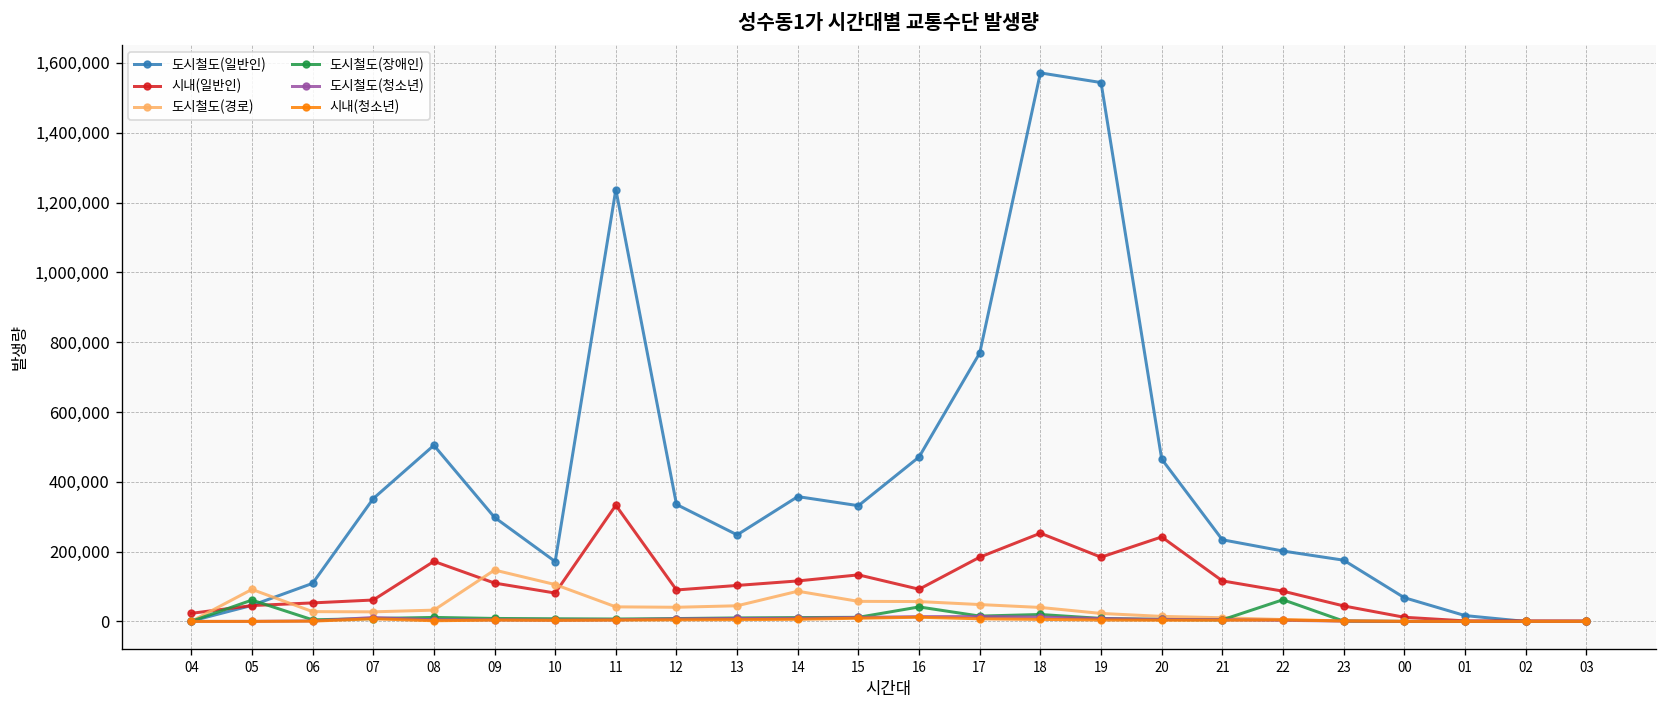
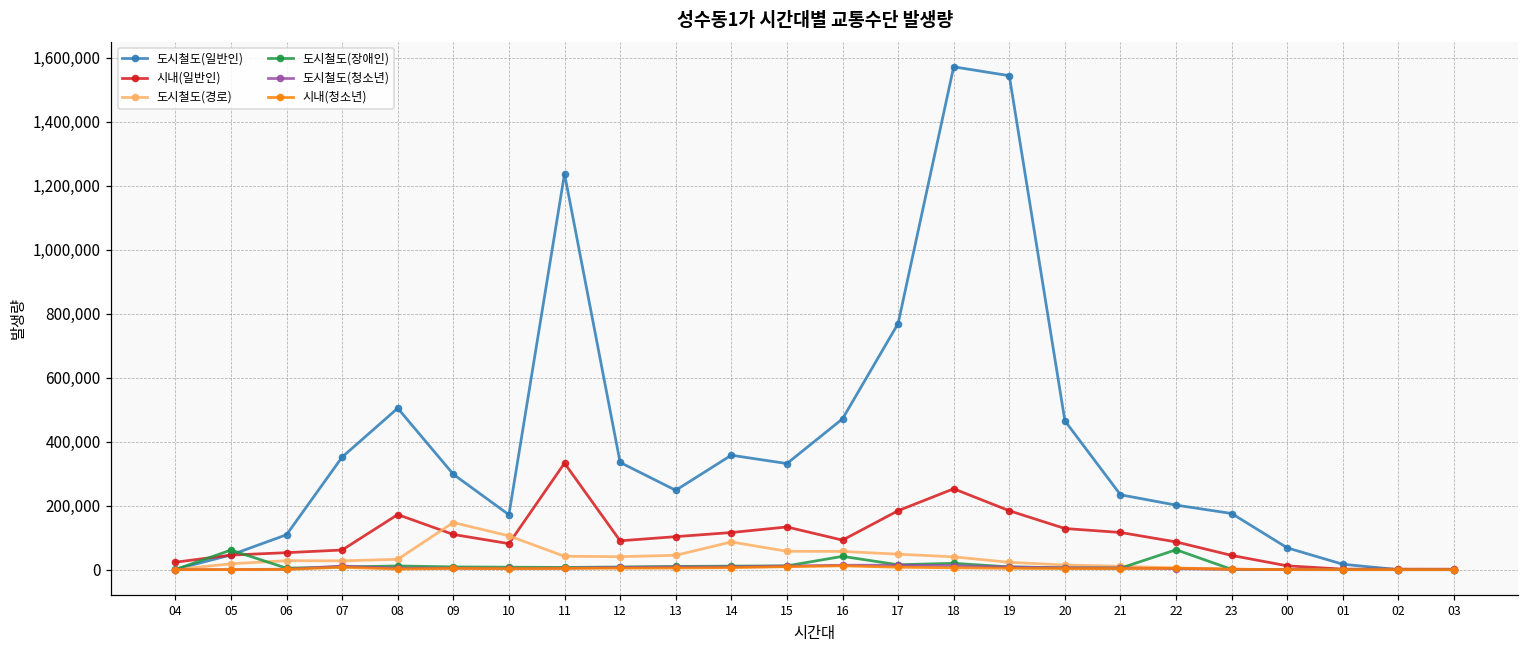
도시철도(경로), 05: 90,000 -> 20,000
시내(일반인), 20: 240,000 -> 130,000
